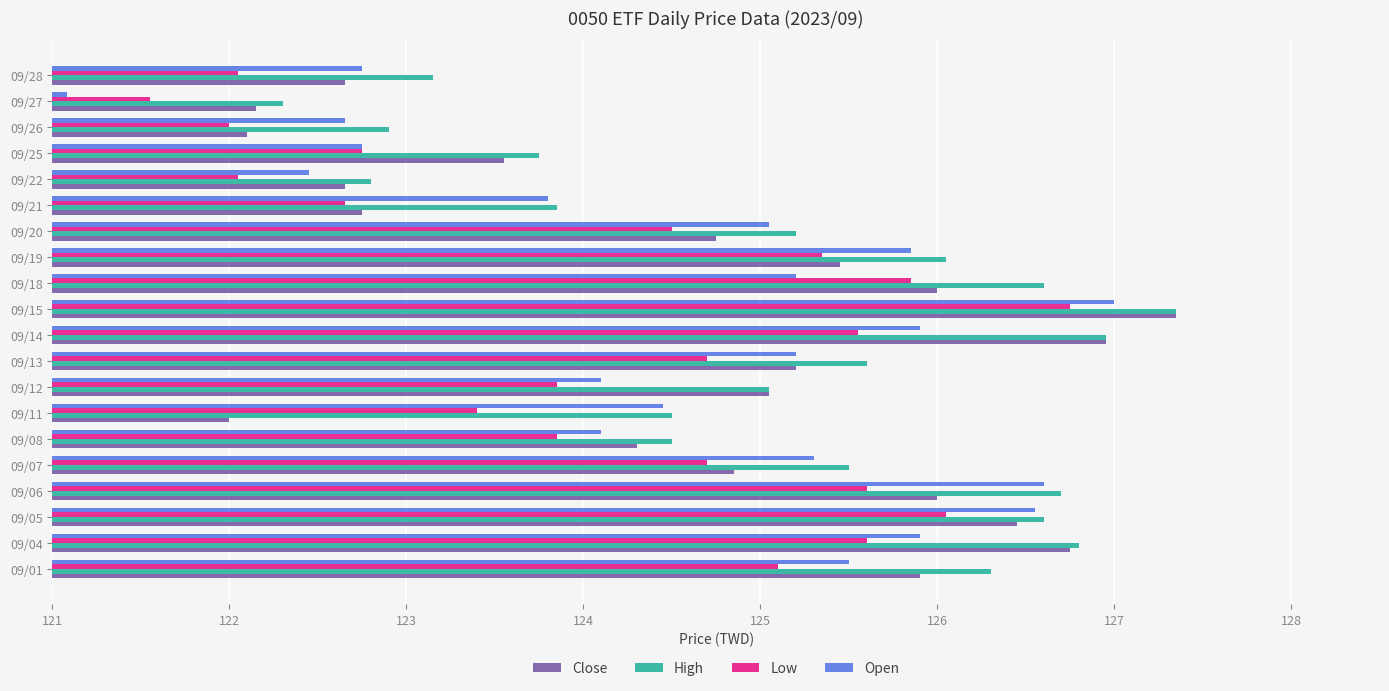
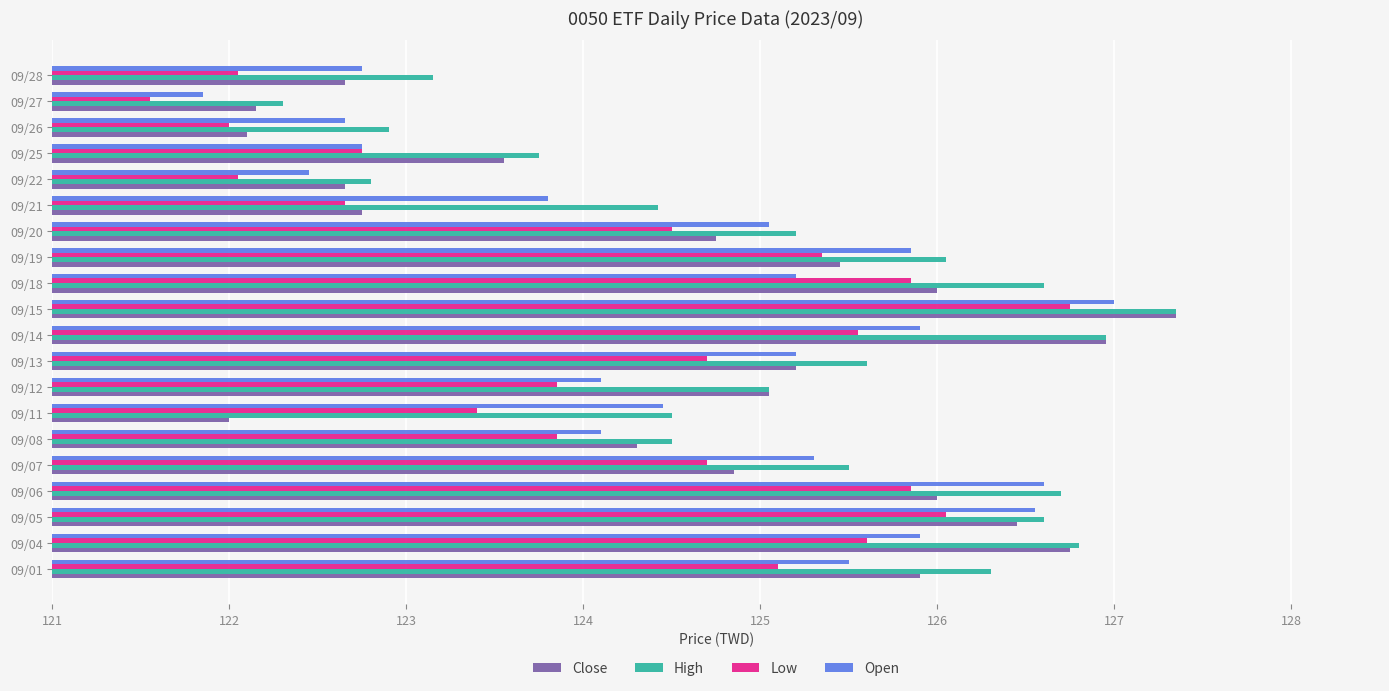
Open, 09/27: 121.08 -> 121.85
High, 09/21: 123.85 -> 124.42
Low, 09/06: 125.60 -> 125.85
